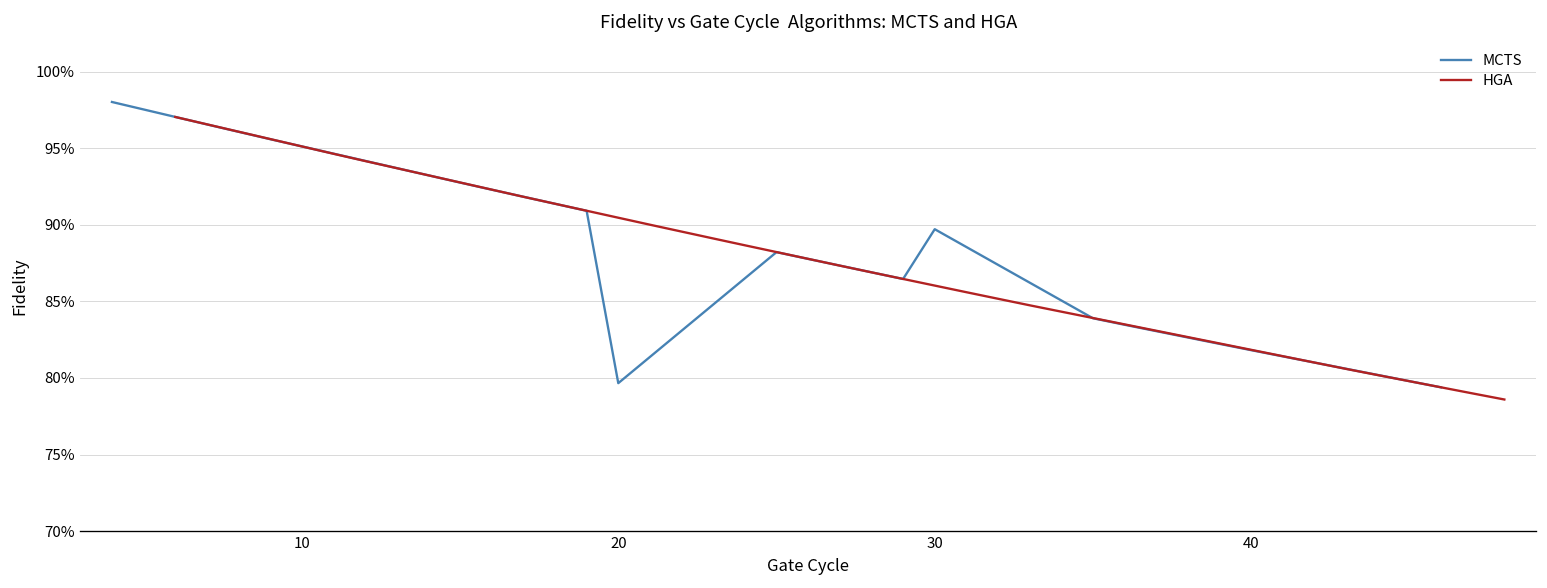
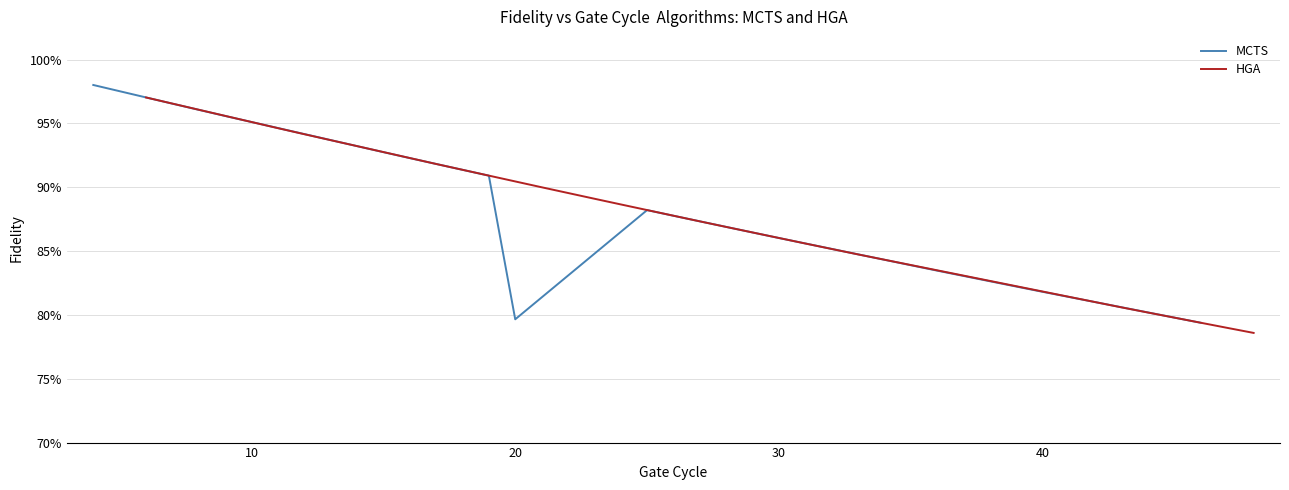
MCTS, 30: 89.7% -> 86.0%
